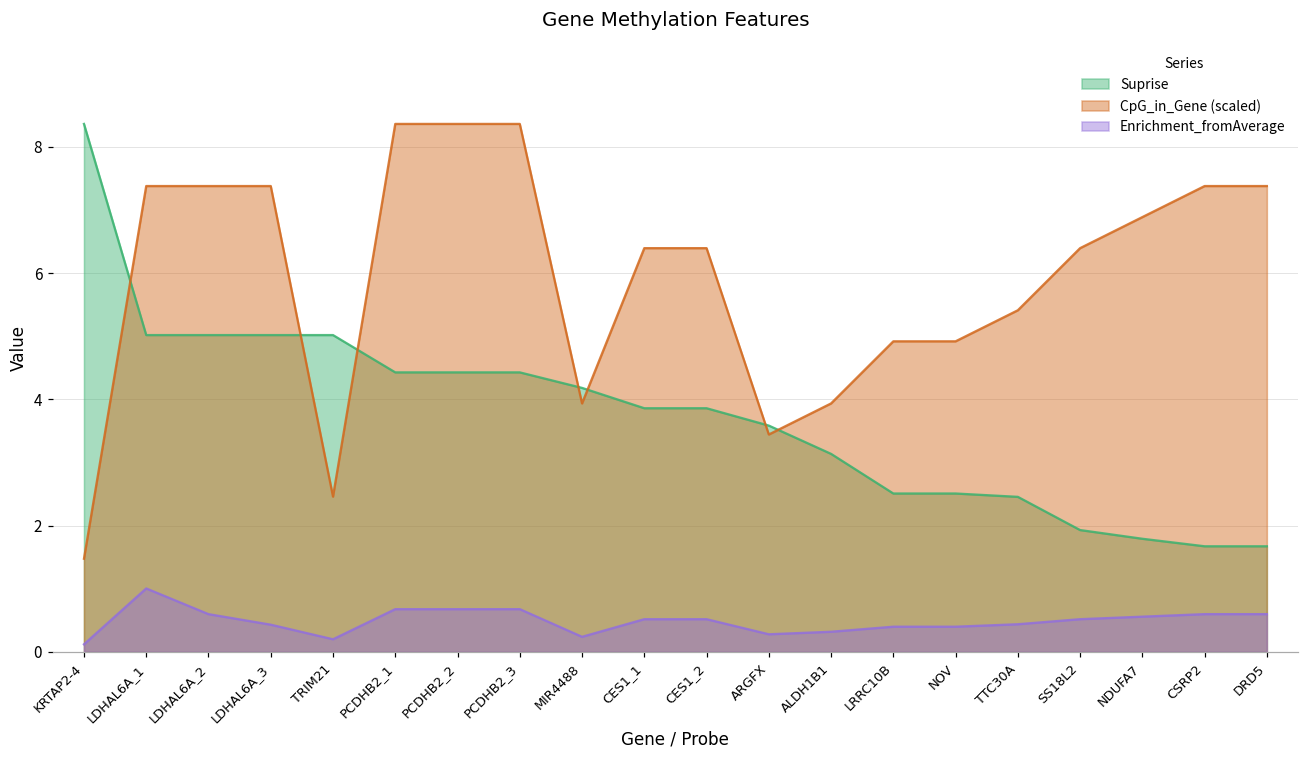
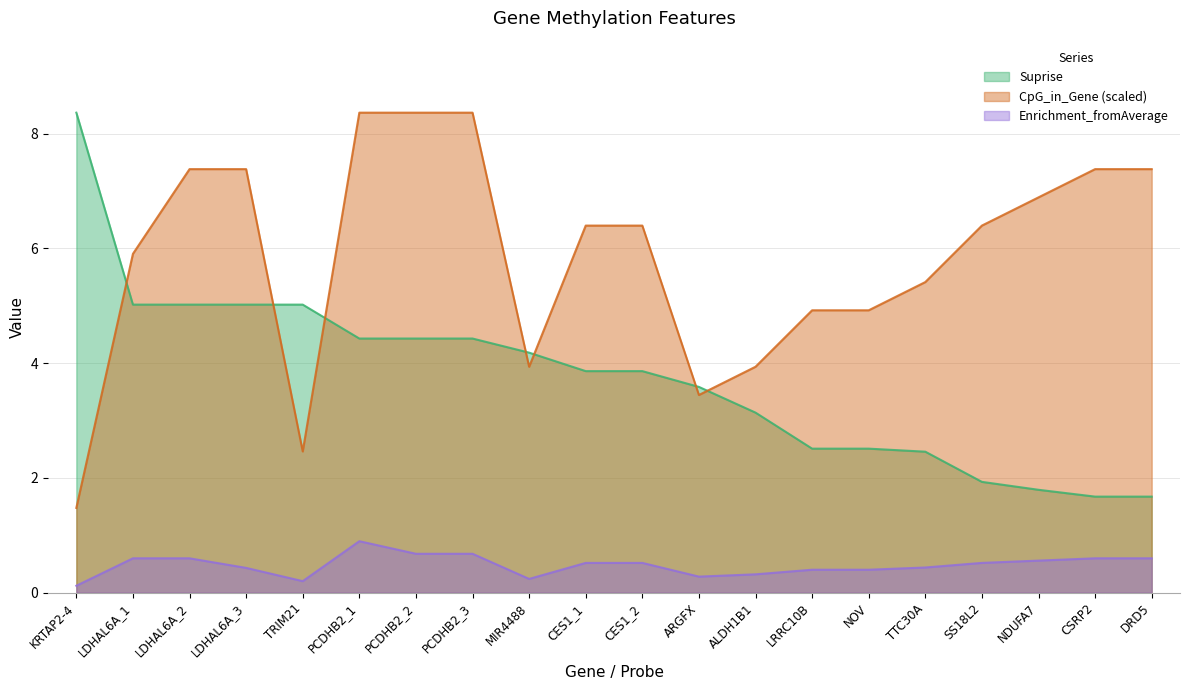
CpG_in_Gene (scaled), LDHAL6A_1: 7.4 -> 5.9
Enrichment_fromAverage, LDHAL6A_1: 1.0 -> 0.6
Enrichment_fromAverage, PCDHB2_1: 0.7 -> 0.9
